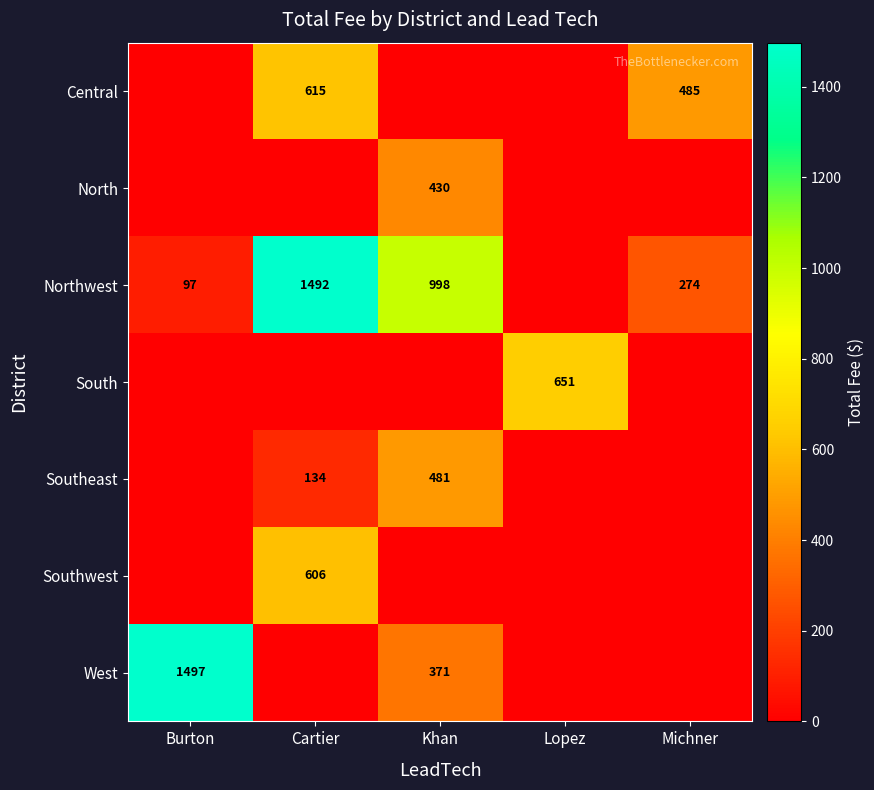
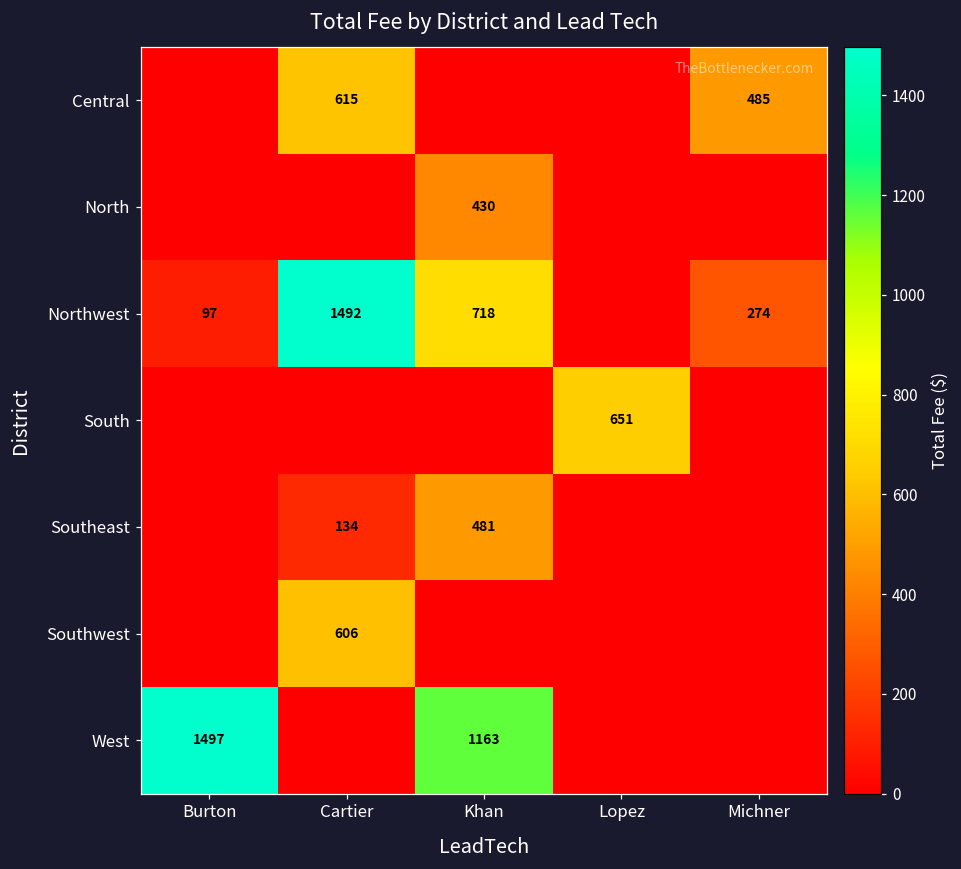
Northwest, Khan: 998 -> 718
West, Khan: 371 -> 1163
